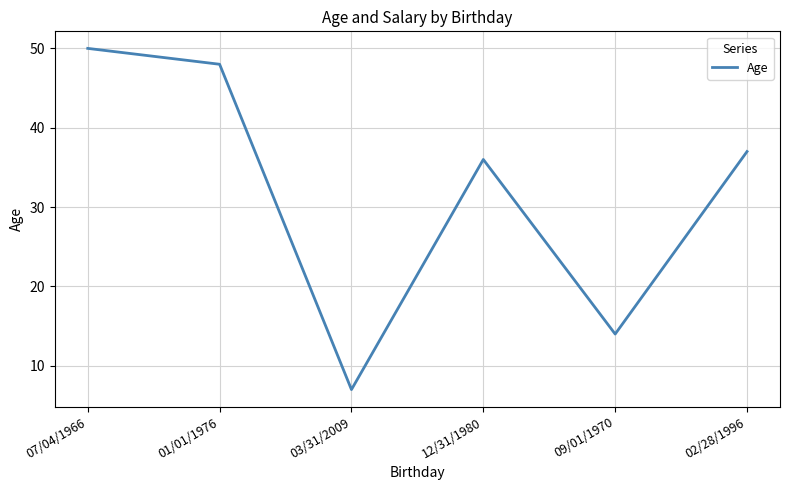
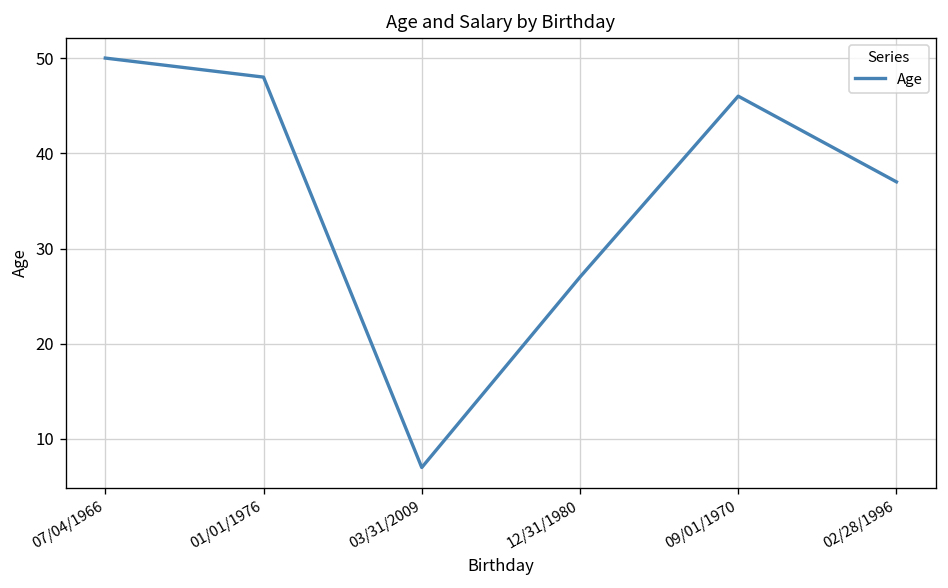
12/31/1980: 36 -> 27
09/01/1970: 14 -> 46
